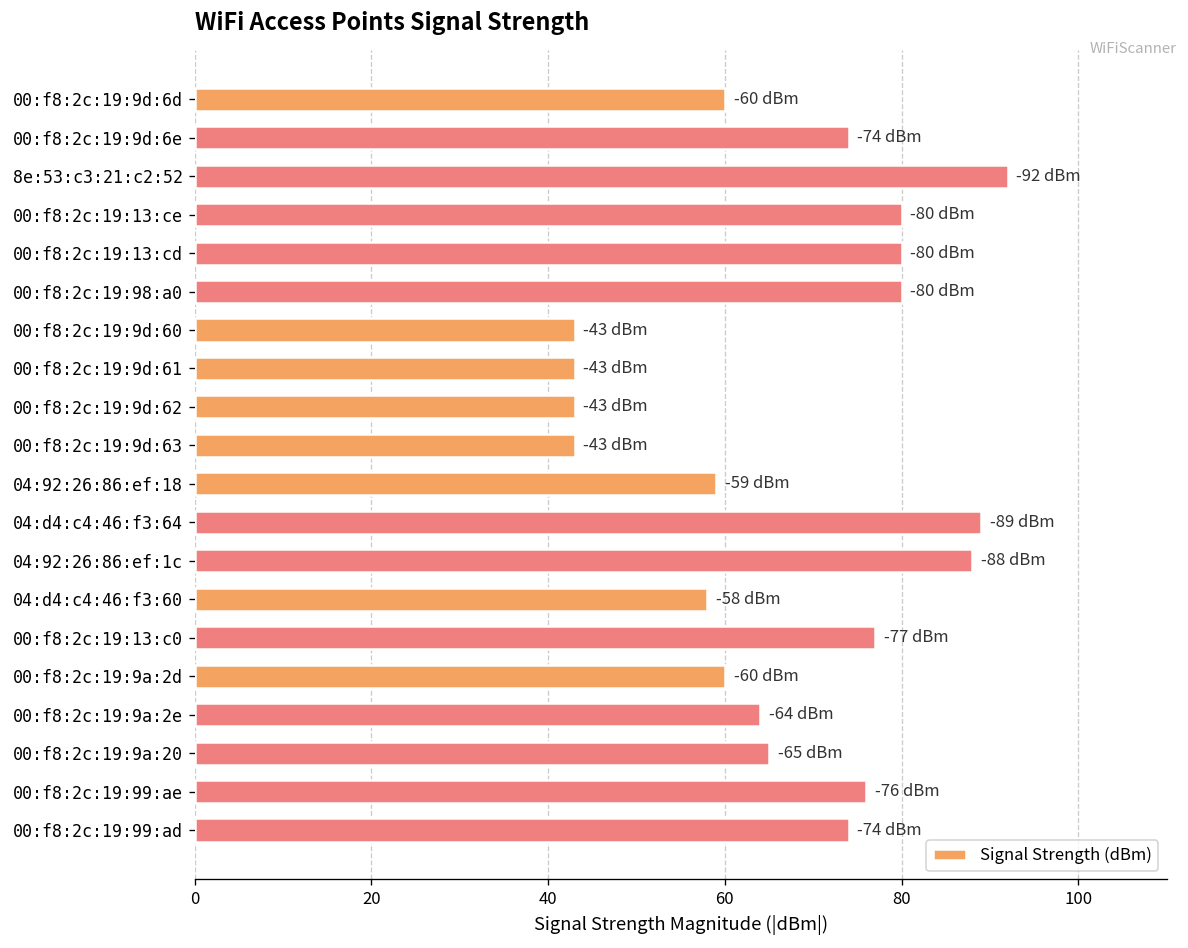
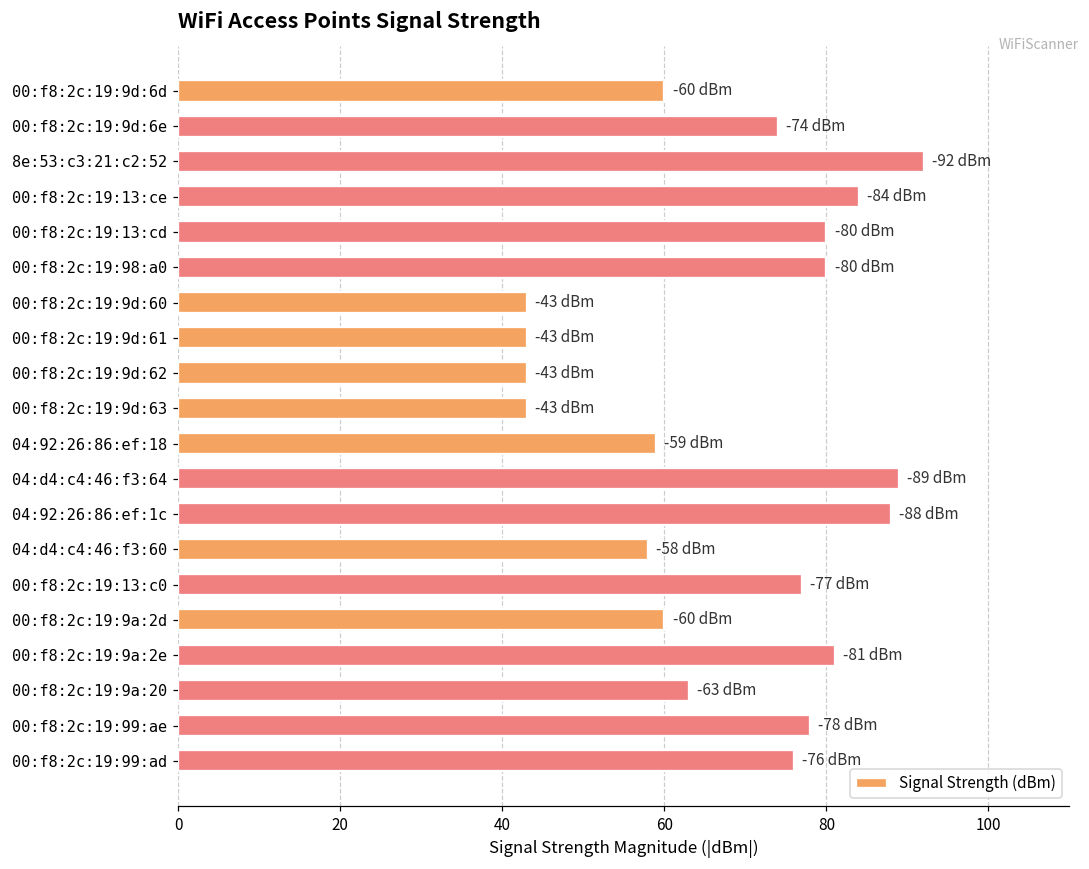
00:f8:2c:19:13:ce: -80 -> -84
00:f8:2c:19:9a:2e: -64 -> -81
00:f8:2c:19:9a:20: -65 -> -63
00:f8:2c:19:99:ae: -76 -> -78
00:f8:2c:19:99:ad: -74 -> -76
